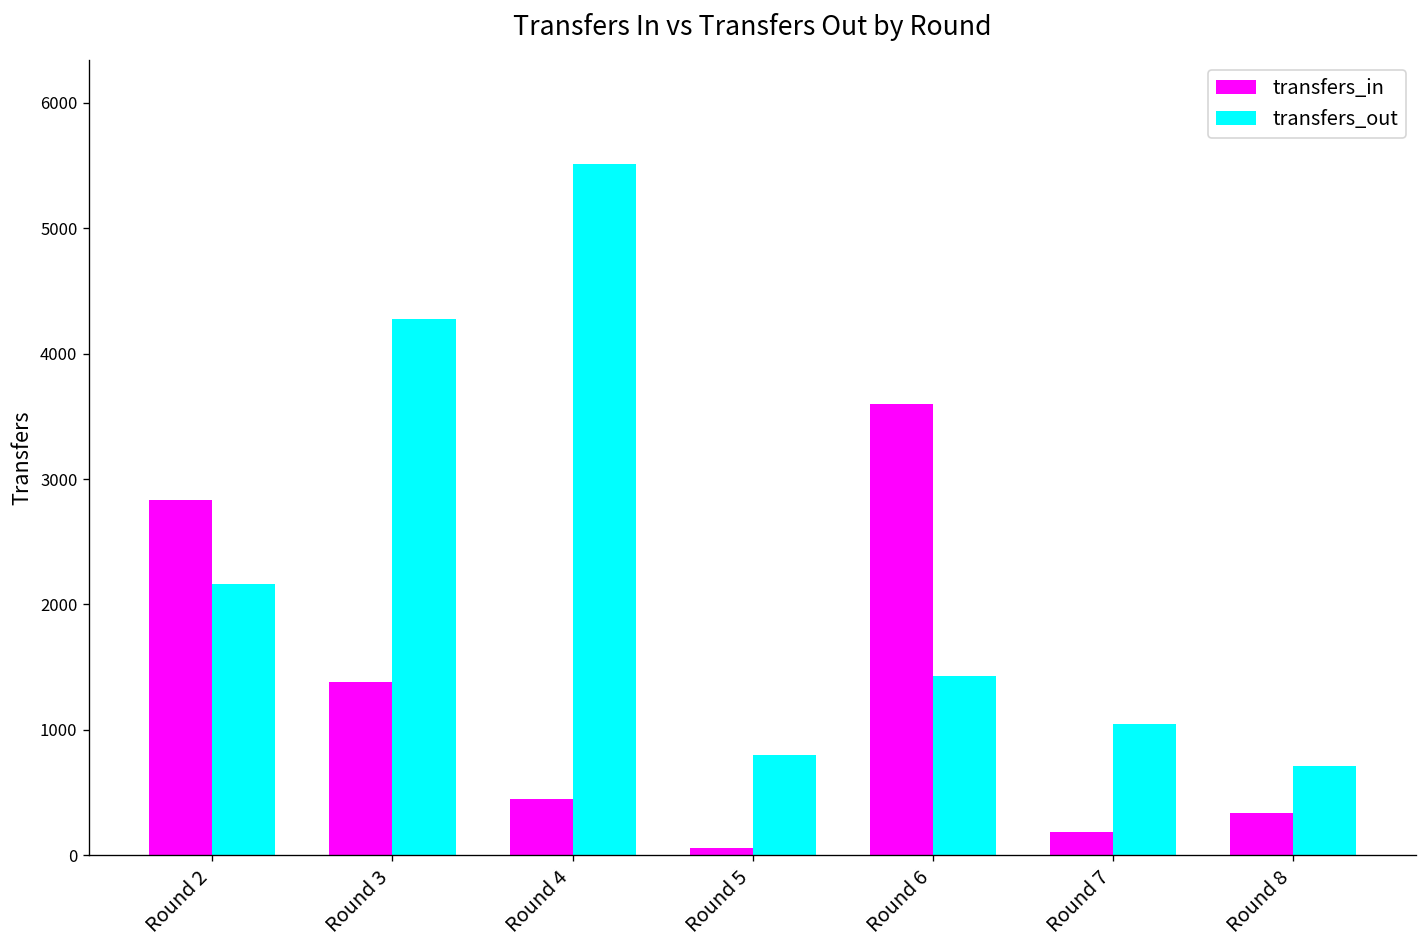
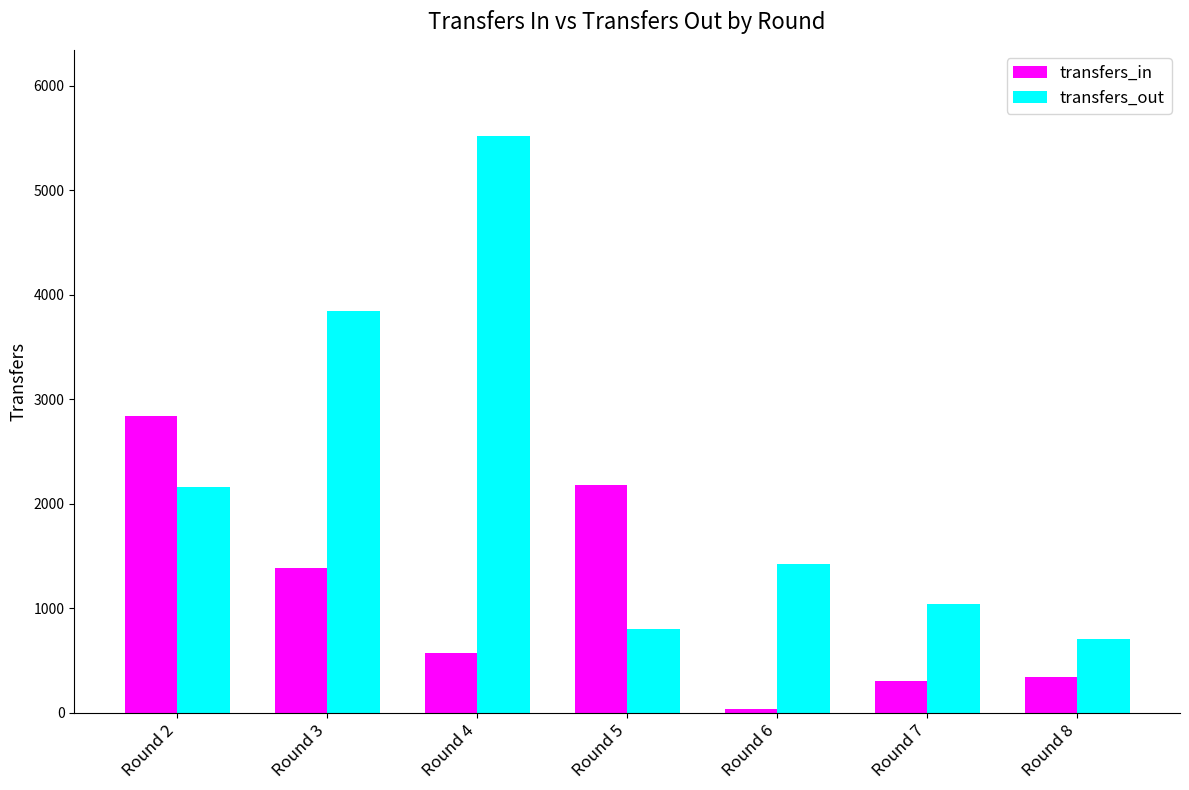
transfers_out, Round 3: 4280 -> 3840
transfers_in, Round 4: 450 -> 570
transfers_in, Round 5: 60 -> 2180
transfers_in, Round 6: 3600 -> 40
transfers_in, Round 7: 180 -> 310
